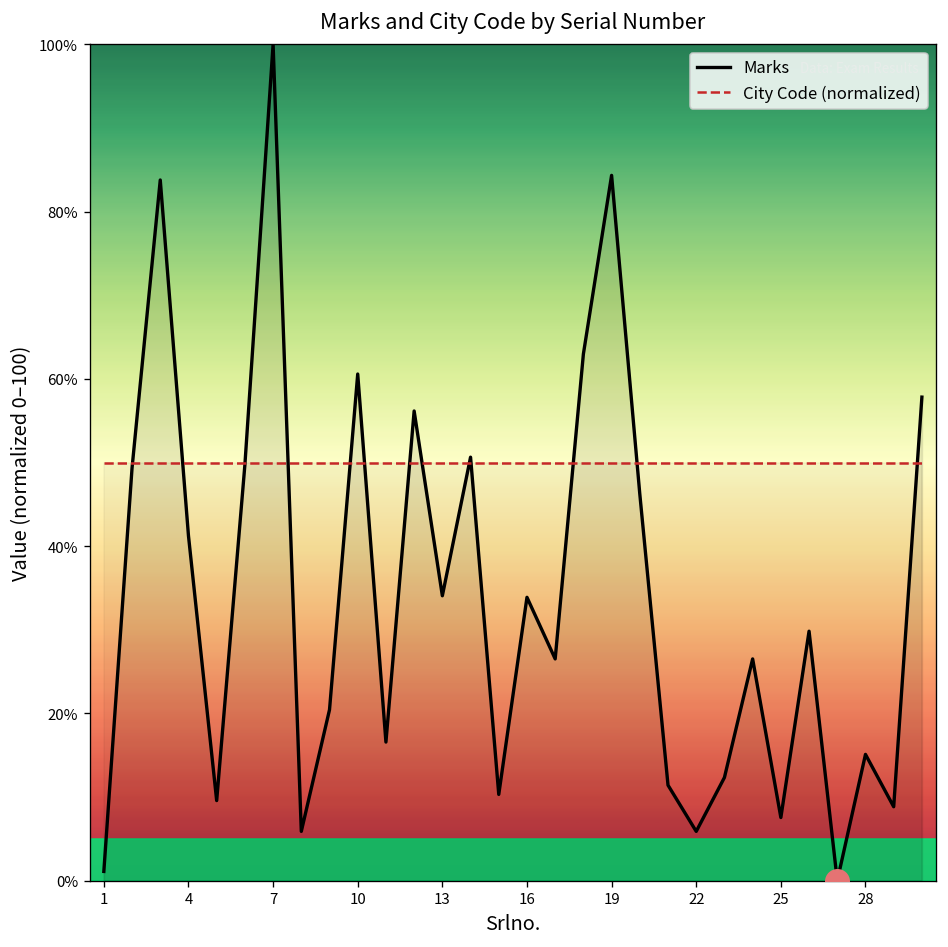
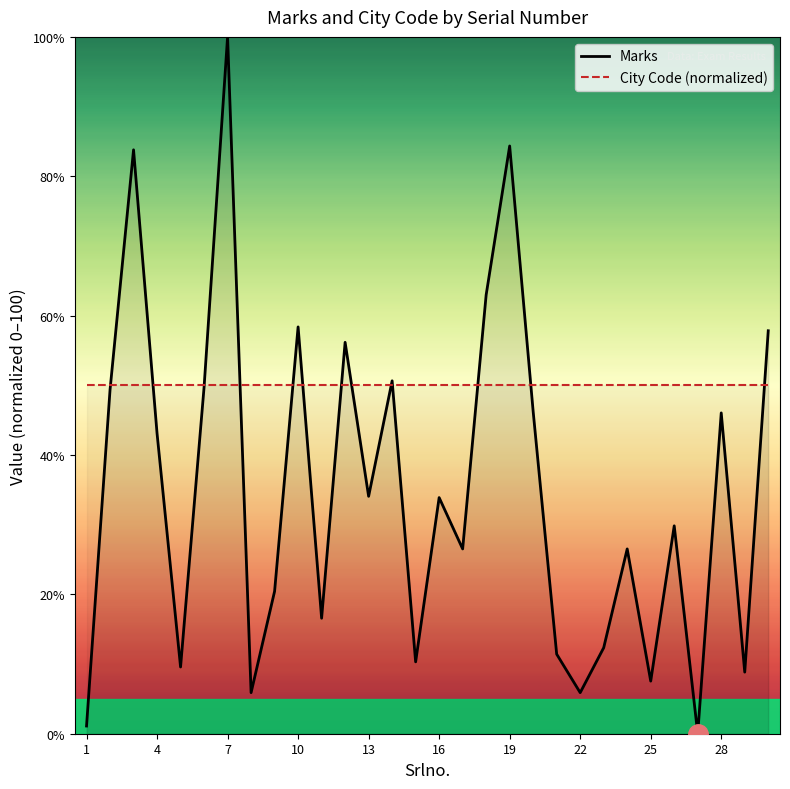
Marks, 4: 41% -> 43%
Marks, 10: 61% -> 58%
Marks, 28: 15% -> 46%
